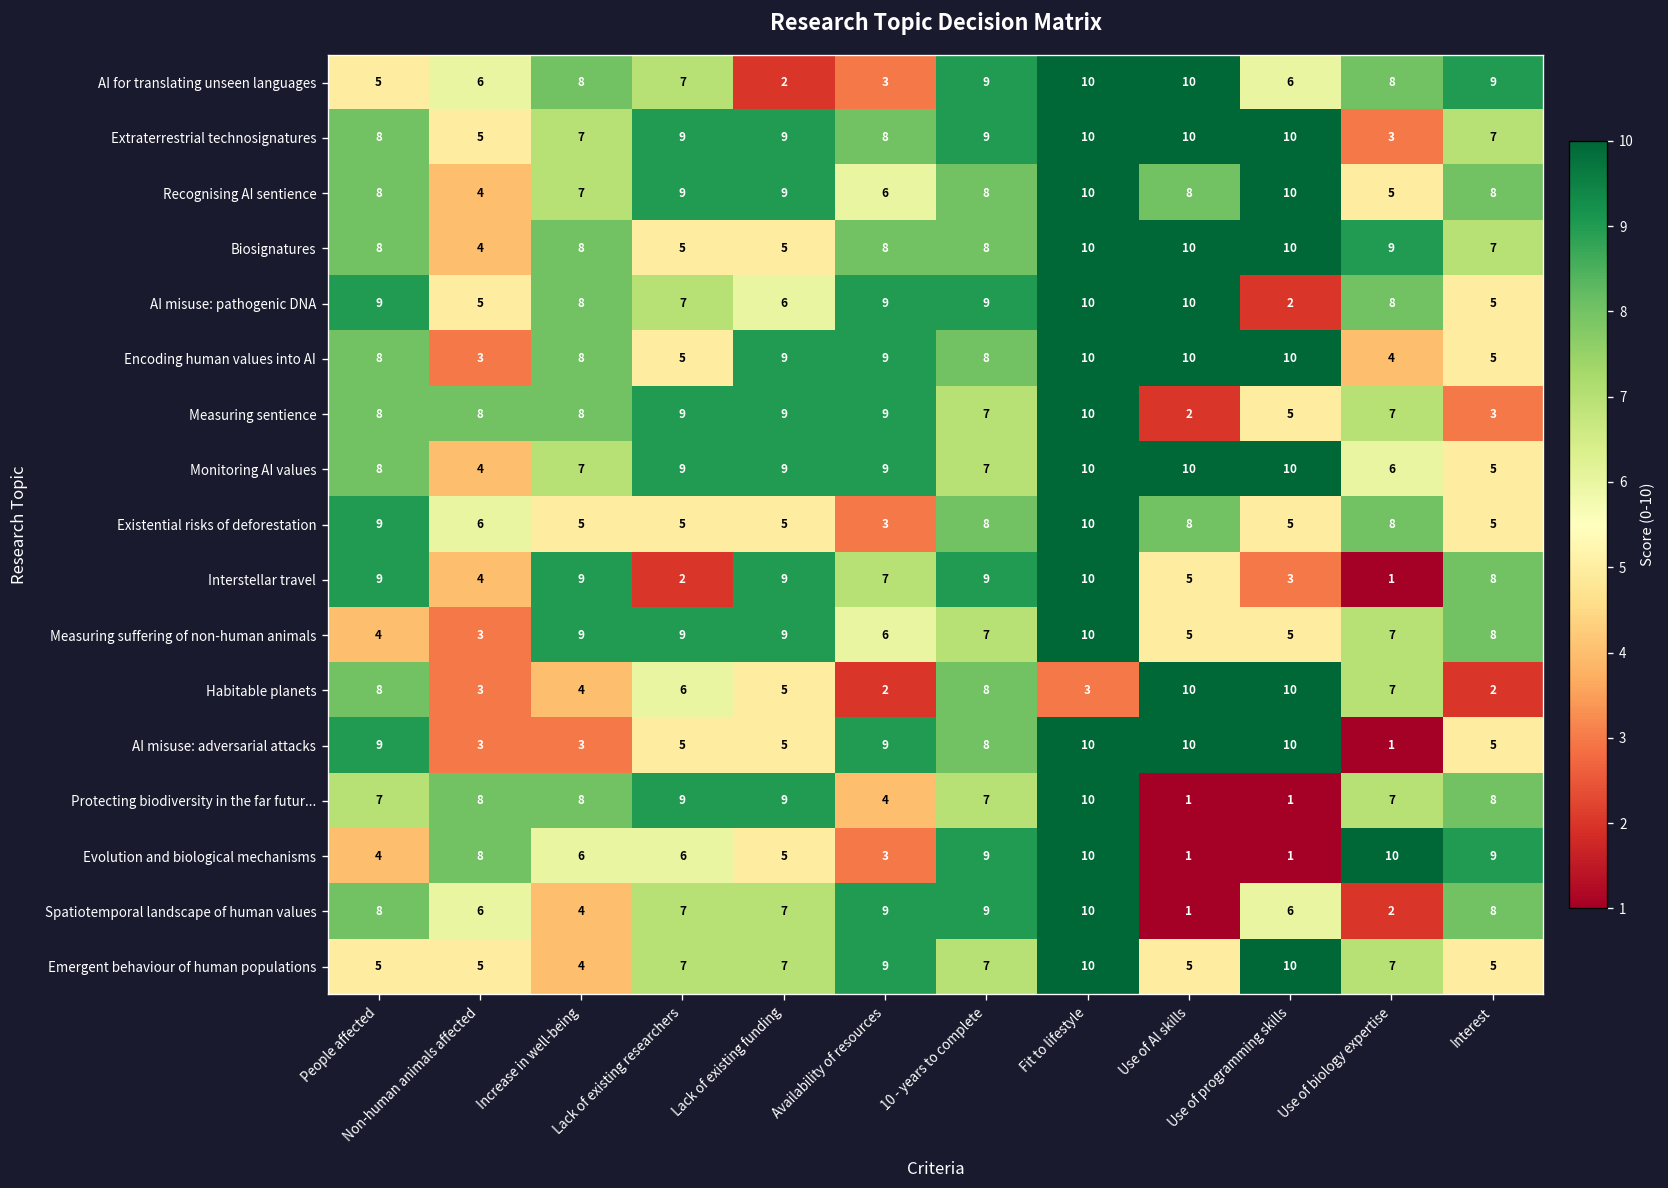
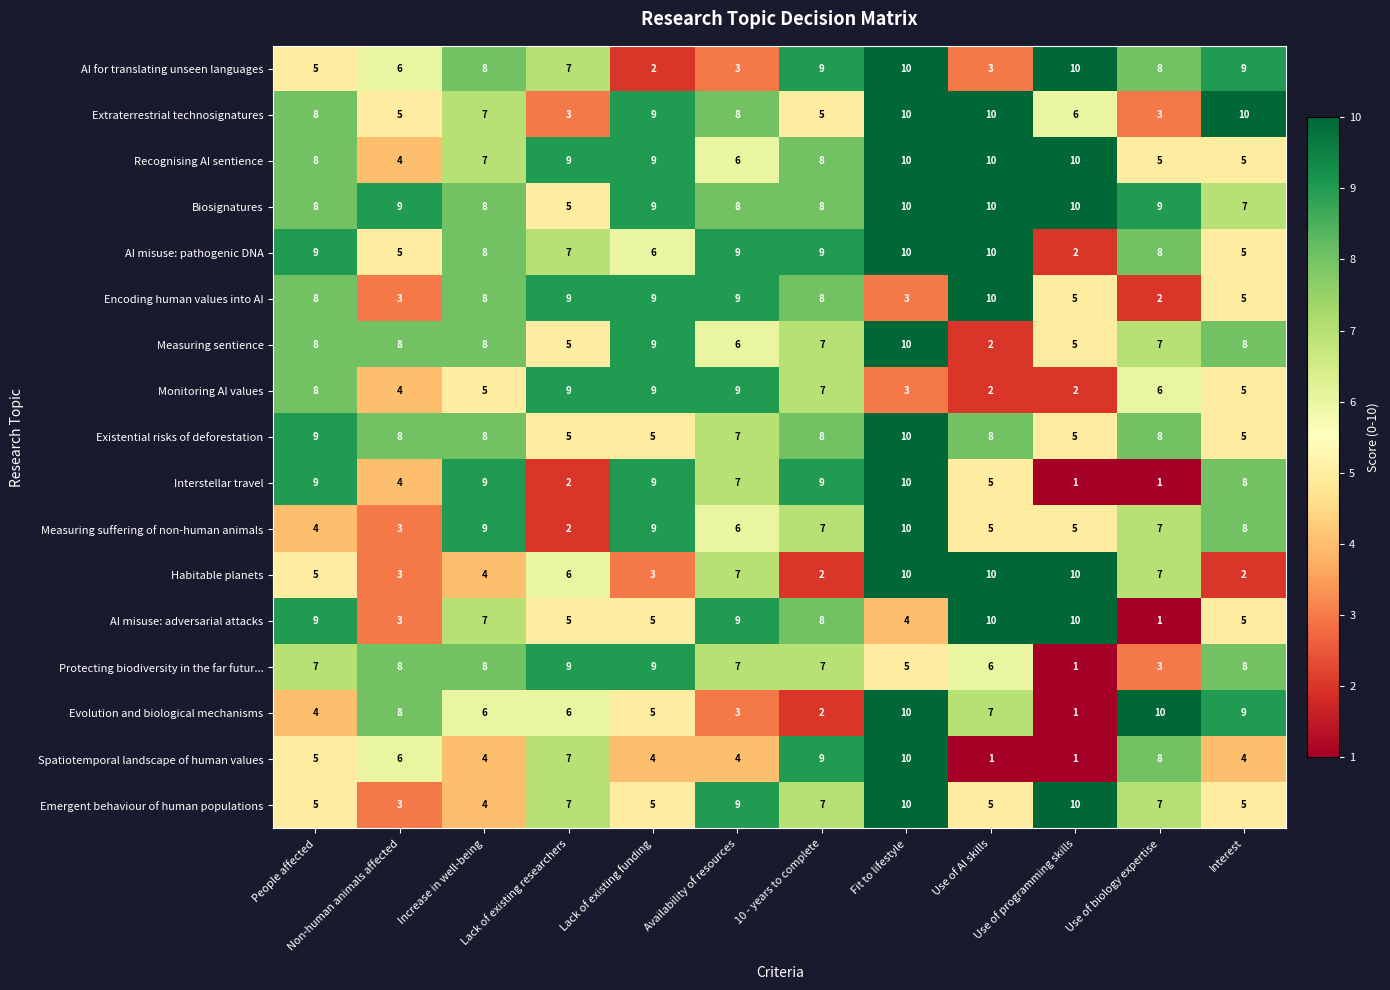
AI for translating unseen languages, Use of AI skills: 10 -> 3
AI for translating unseen languages, Use of programming skills: 6 -> 10
Extraterrestrial technosignatures, Lack of existing researchers: 9 -> 3
Extraterrestrial technosignatures, 10 - years to complete: 9 -> 5
Extraterrestrial technosignatures, Use of programming skills: 10 -> 6
Extraterrestrial technosignatures, Interest: 7 -> 10
Recognising AI sentience, Use of AI skills: 8 -> 10
Recognising AI sentience, Interest: 8 -> 5
Biosignatures, Non-human animals affected: 4 -> 9
Biosignatures, Lack of existing funding: 5 -> 9
Encoding human values into AI, Lack of existing researchers: 5 -> 9
Encoding human values into AI, Fit to lifestyle: 10 -> 3
Encoding human values into AI, Use of programming skills: 10 -> 5
Encoding human values into AI, Use of biology expertise: 4 -> 2
Measuring sentience, Lack of existing researchers: 9 -> 5
Measuring sentience, Availability of resources: 9 -> 6
Measuring sentience, Interest: 3 -> 8
Monitoring AI values, Increase in well-being: 7 -> 5
Monitoring AI values, Fit to lifestyle: 10 -> 3
Monitoring AI values, Use of AI skills: 10 -> 2
Monitoring AI values, Use of programming skills: 10 -> 2
Existential risks of deforestation, Non-human animals affected: 6 -> 8
Existential risks of deforestation, Increase in well-being: 5 -> 8
Existential risks of deforestation, Availability of resources: 3 -> 7
Interstellar travel, Use of programming skills: 3 -> 1
Measuring suffering of non-human animals, Lack of existing researchers: 9 -> 2
Habitable planets, People affected: 8 -> 5
Habitable planets, Lack of existing funding: 5 -> 3
Habitable planets, Availability of resources: 2 -> 7
Habitable planets, 10 - years to complete: 8 -> 2
Habitable planets, Fit to lifestyle: 3 -> 10
AI misuse: adversarial attacks, Increase in well-being: 3 -> 7
AI misuse: adversarial attacks, Fit to lifestyle: 10 -> 4
Protecting biodiversity in the far futur..., Availability of resources: 4 -> 7
Protecting biodiversity in the far futur..., Fit to lifestyle: 10 -> 5
Protecting biodiversity in the far futur..., Use of AI skills: 1 -> 6
Protecting biodiversity in the far futur..., Use of biology expertise: 7 -> 3
Evolution and biological mechanisms, 10 - years to complete: 9 -> 2
Evolution and biological mechanisms, Use of AI skills: 1 -> 7
Spatiotemporal landscape of human values, People affected: 8 -> 5
Spatiotemporal landscape of human values, Lack of existing funding: 7 -> 4
Spatiotemporal landscape of human values, Availability of resources: 9 -> 4
Spatiotemporal landscape of human values, Use of programming skills: 6 -> 1
Spatiotemporal landscape of human values, Use of biology expertise: 2 -> 8
Spatiotemporal landscape of human values, Interest: 8 -> 4
Emergent behaviour of human populations, Non-human animals affected: 5 -> 3
Emergent behaviour of human populations, Lack of existing funding: 7 -> 5
